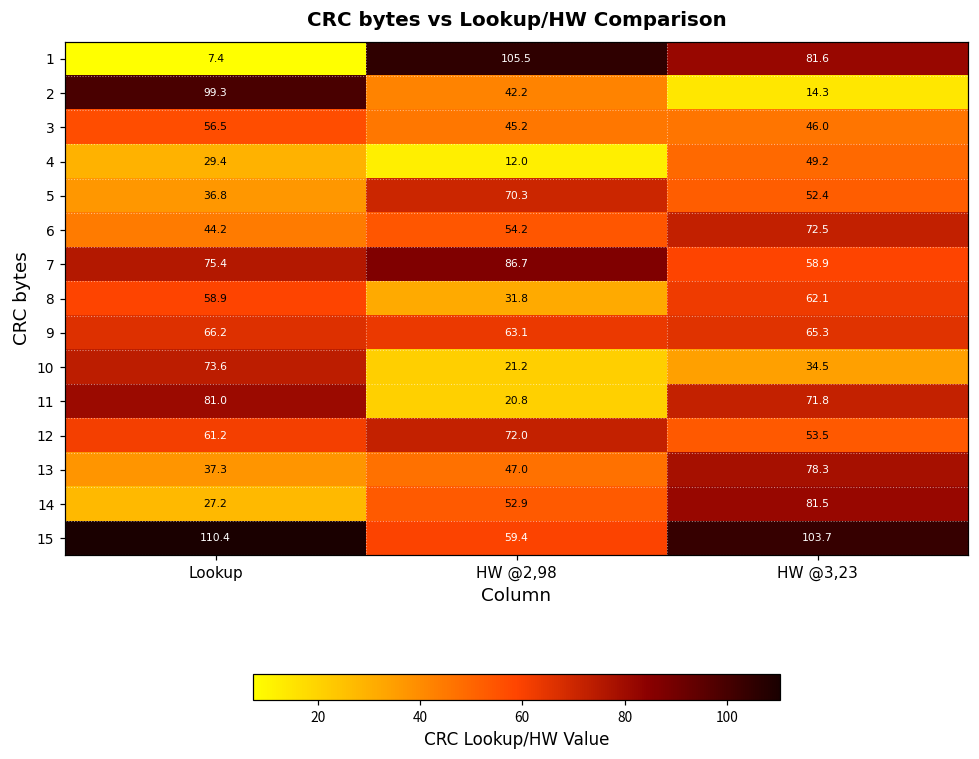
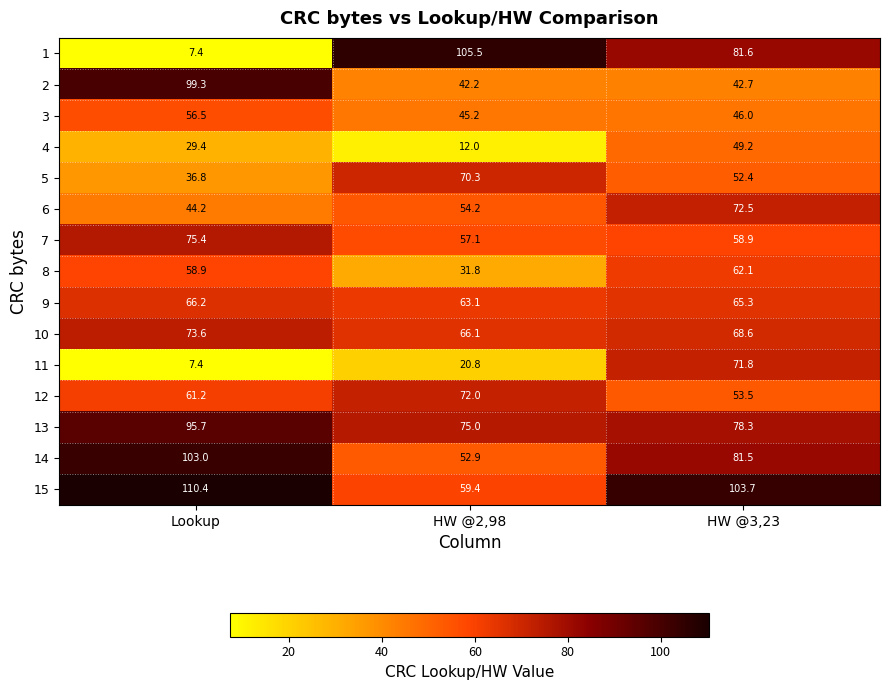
2, HW @3,23: 14.3 -> 42.7
7, HW @2,98: 86.7 -> 57.1
10, HW @2,98: 21.2 -> 66.1
10, HW @3,23: 34.5 -> 68.6
11, Lookup: 81.0 -> 7.4
13, Lookup: 37.3 -> 95.7
13, HW @2,98: 47.0 -> 75.0
14, Lookup: 27.2 -> 103.0
